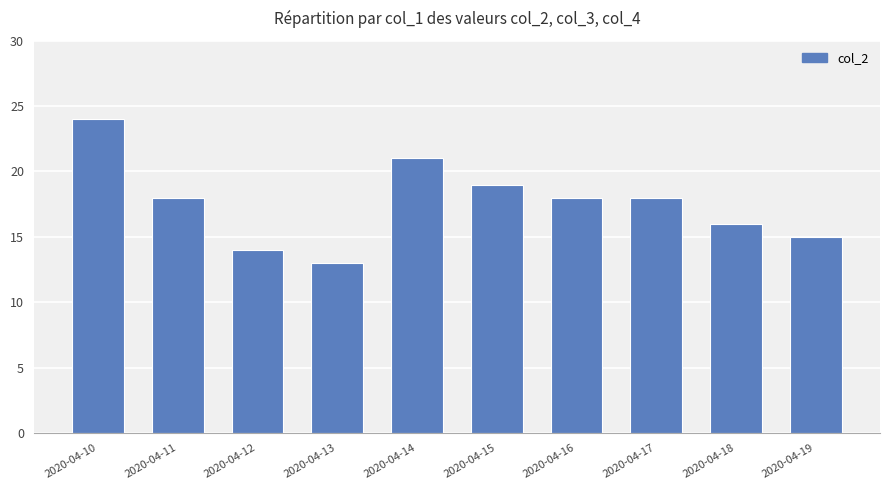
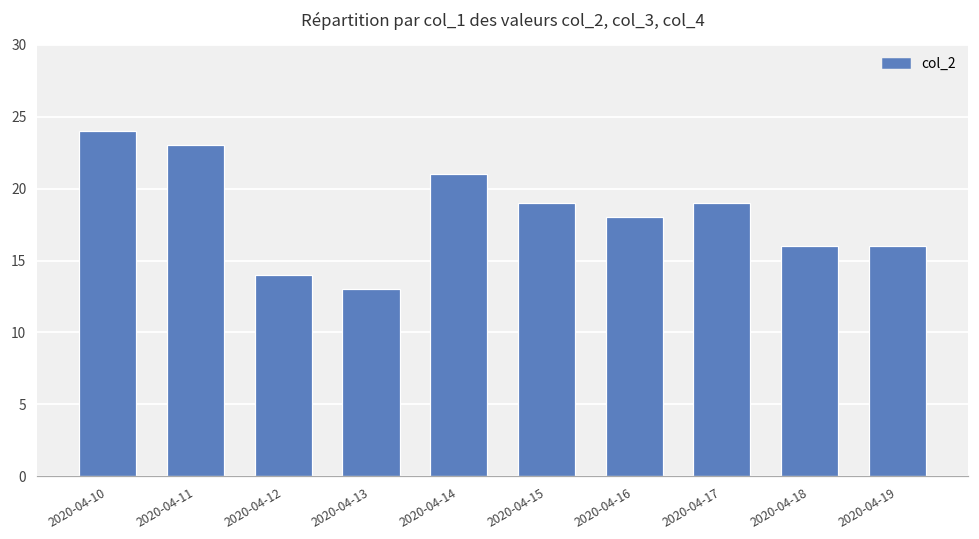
2020-04-11: 18 -> 23
2020-04-17: 18 -> 19
2020-04-19: 15 -> 16
